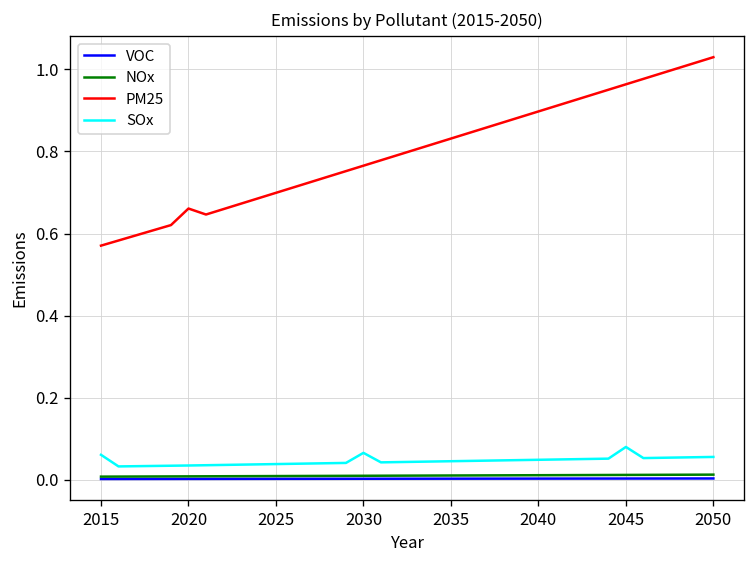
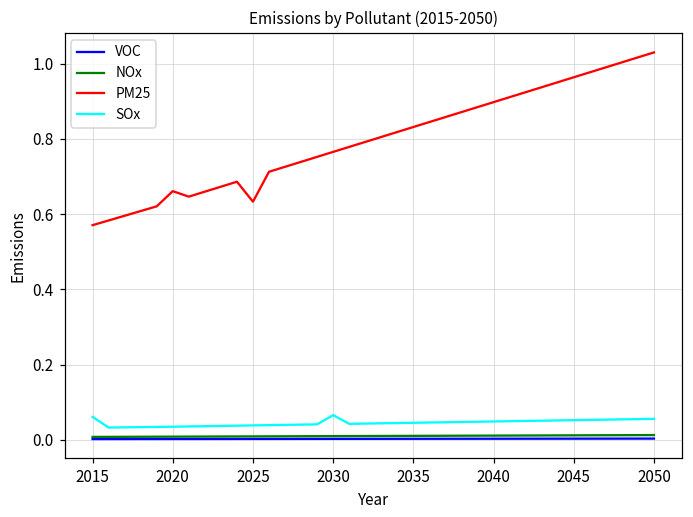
PM25, 2025: 0.70 -> 0.63
SOx, 2045: 0.08 -> 0.05
